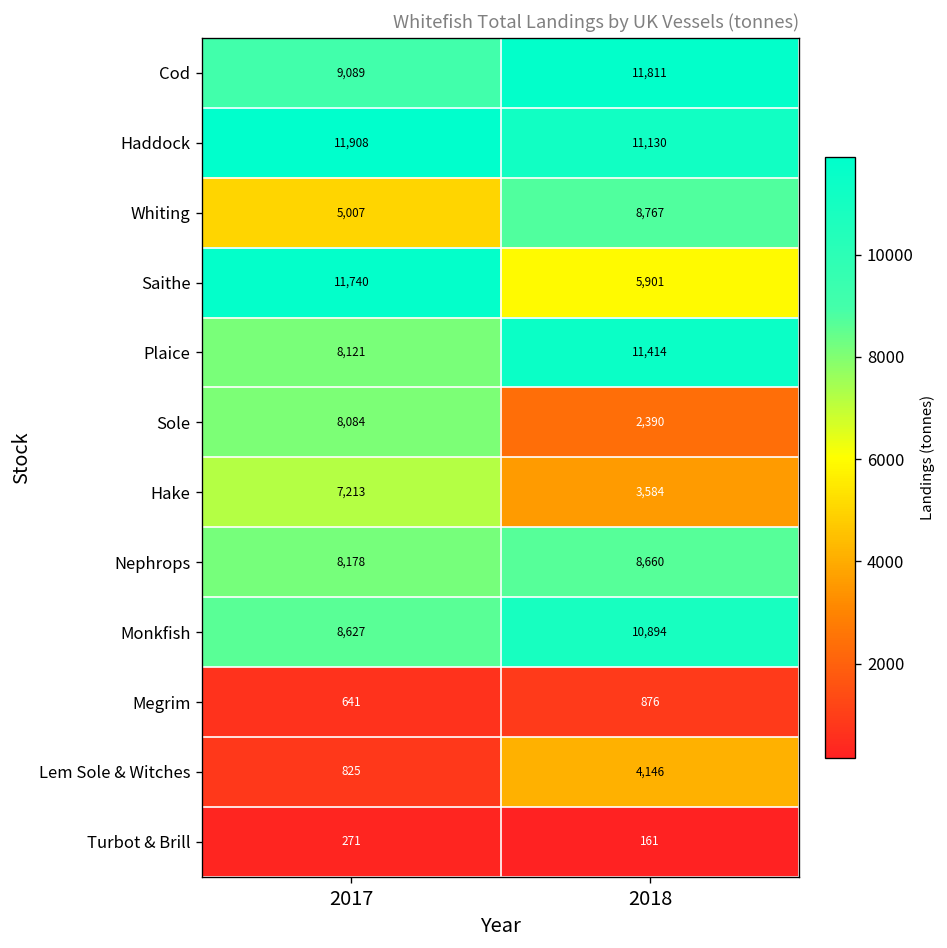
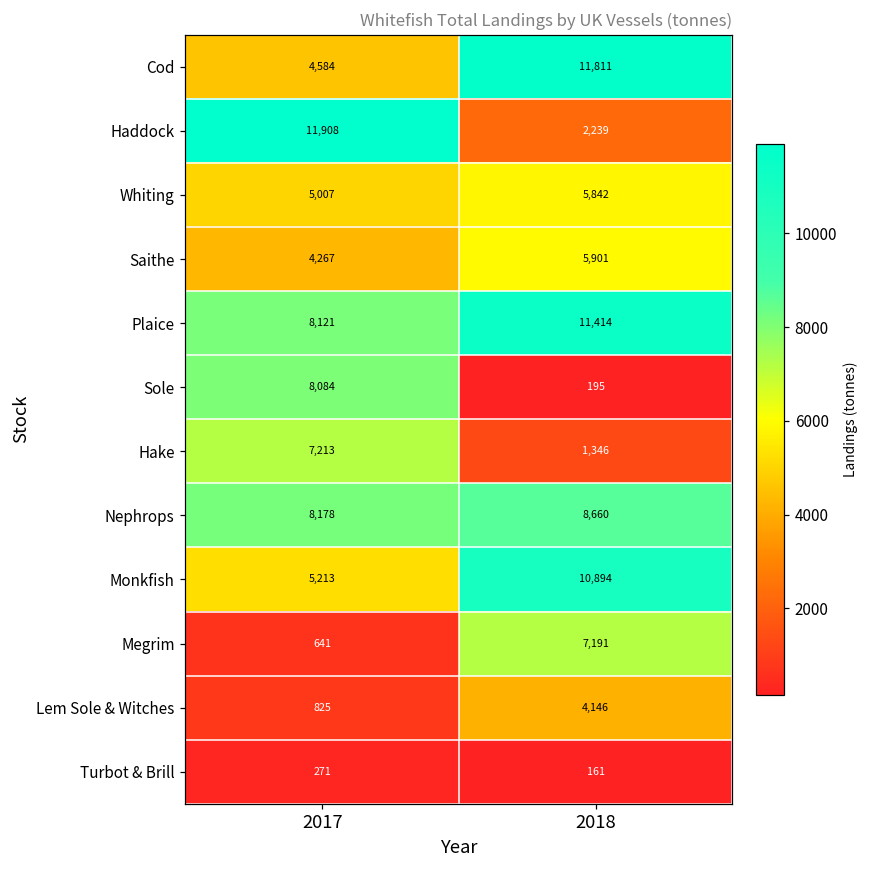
Cod, 2017: 9,089 -> 4,584
Haddock, 2018: 11,130 -> 2,239
Whiting, 2018: 8,767 -> 5,842
Saithe, 2017: 11,740 -> 4,267
Sole, 2018: 2,390 -> 195
Hake, 2018: 3,584 -> 1,346
Monkfish, 2017: 8,627 -> 5,213
Megrim, 2018: 876 -> 7,191
